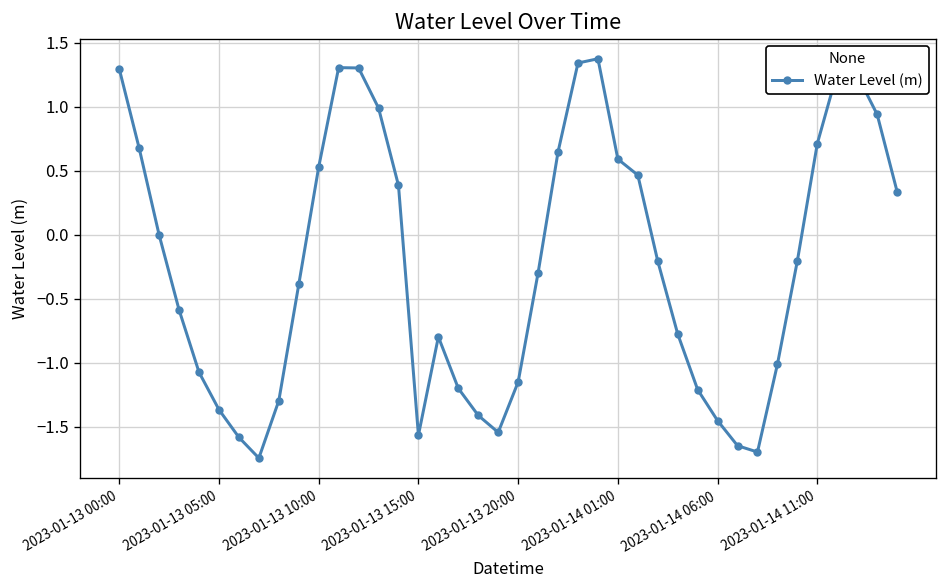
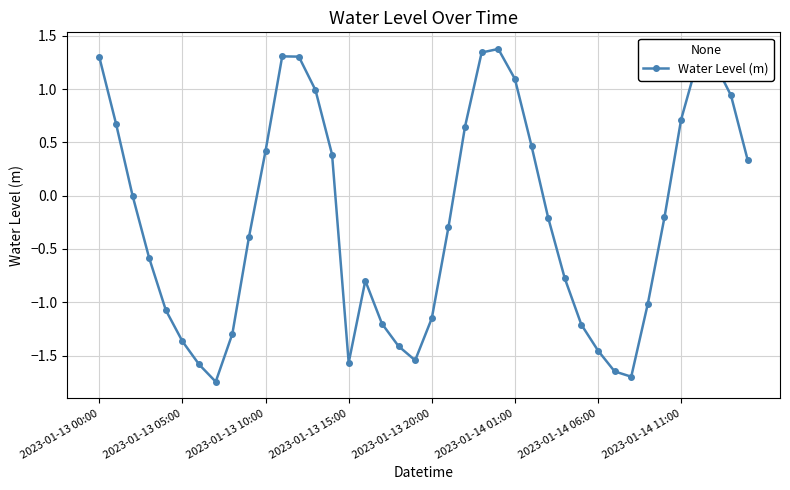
2023-01-13 10:00: 0.53 -> 0.42
2023-01-14 01:00: 0.59 -> 1.10
